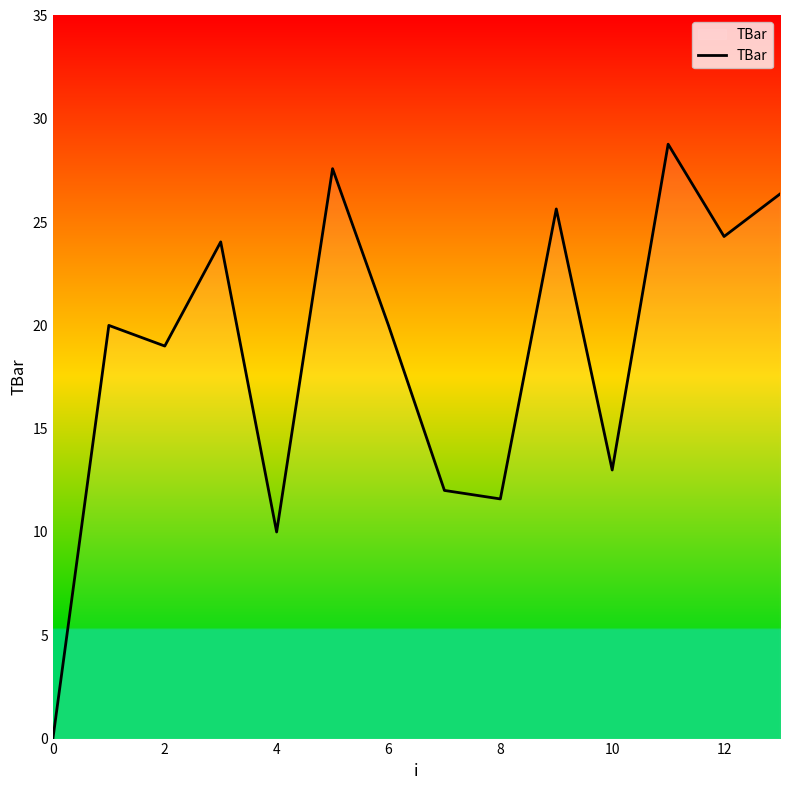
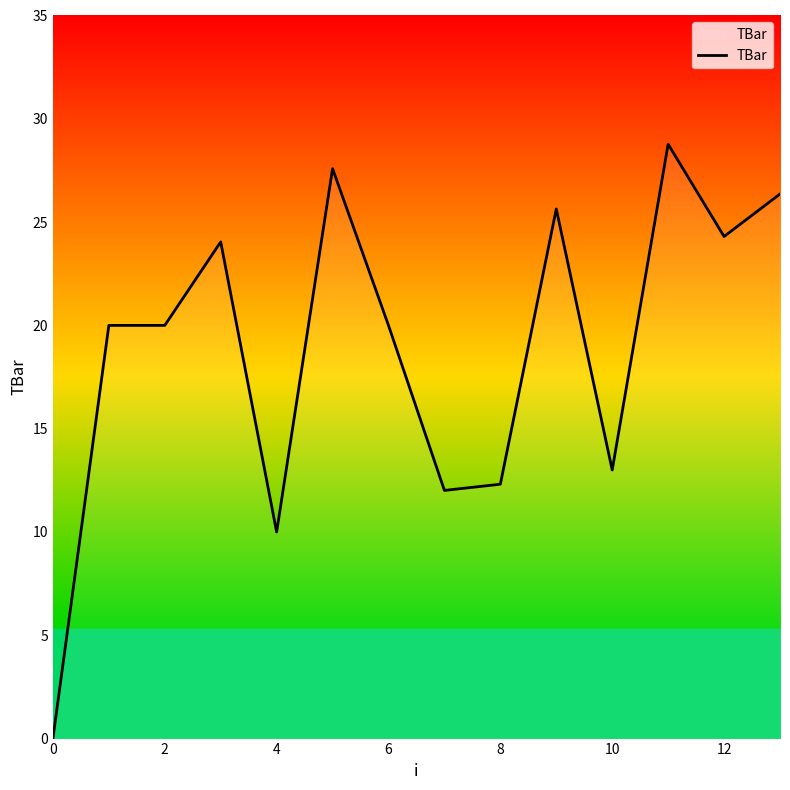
2: 19 -> 20
8: 11.6 -> 12.3
